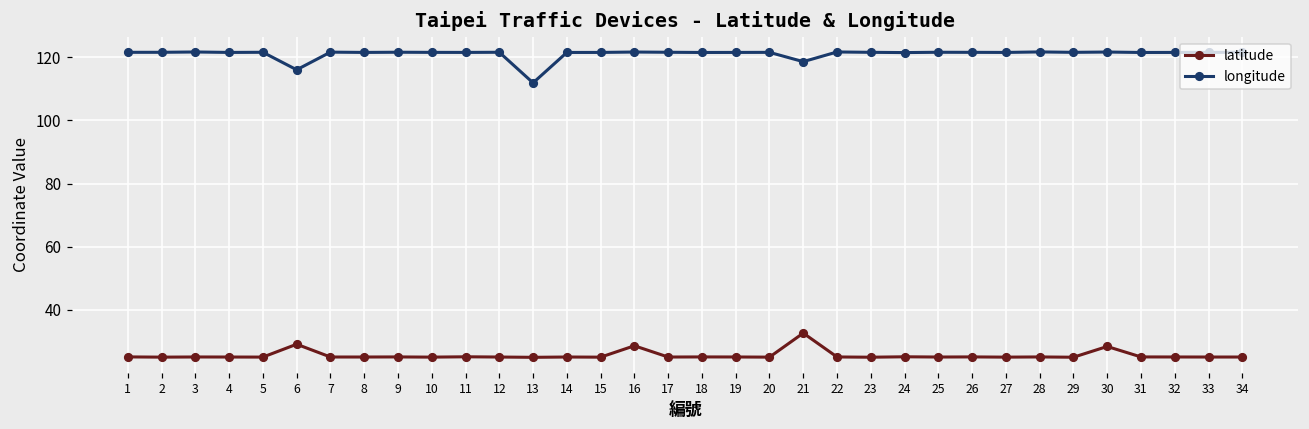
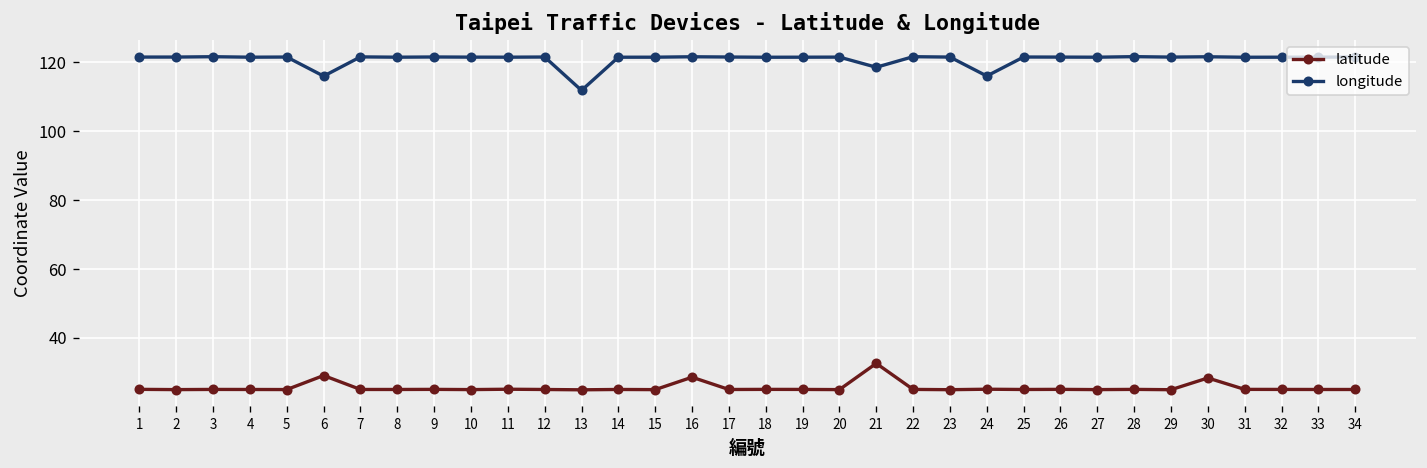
longitude, 24: 121 -> 116
